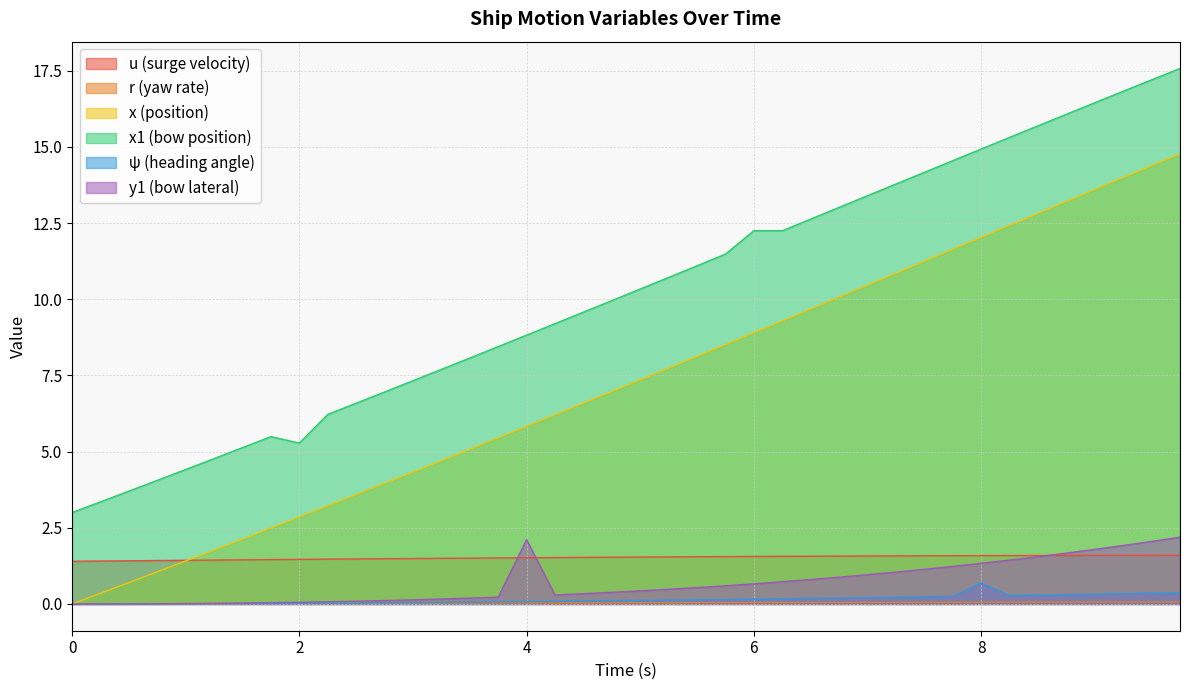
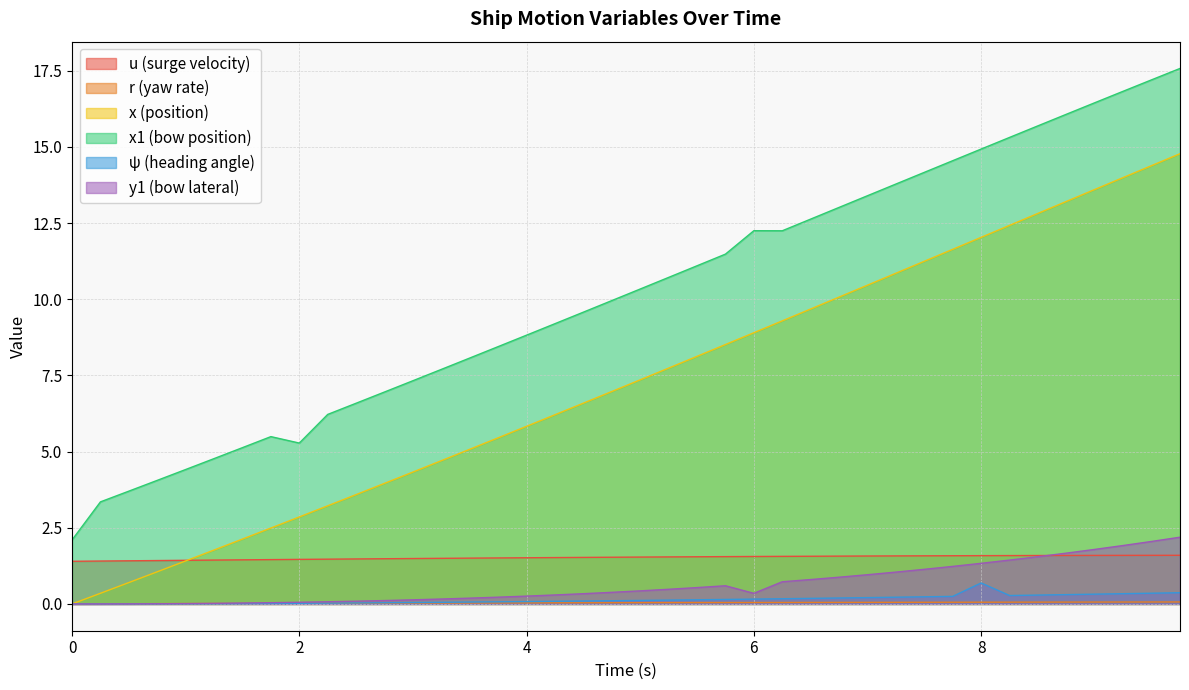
x1 (bow position), 0: 3.0 -> 2.1
y1 (bow lateral), 4: 2.1 -> 0.3
y1 (bow lateral), 6: 0.7 -> 0.3
